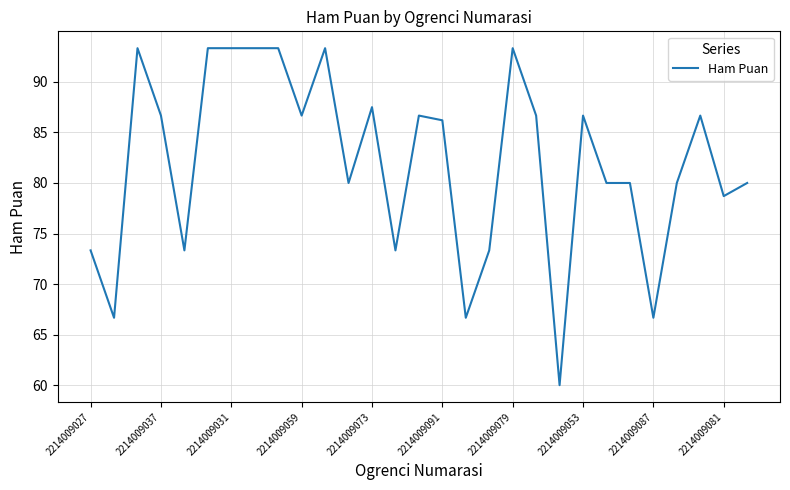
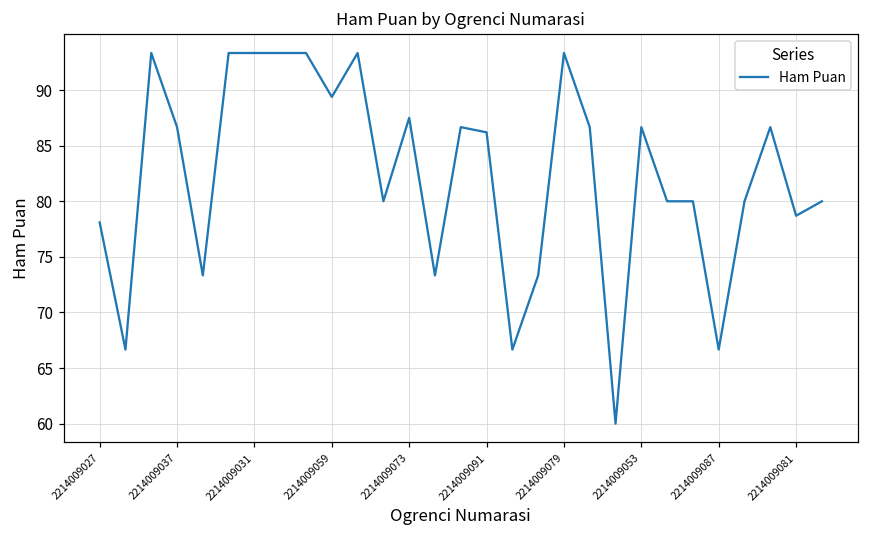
2214009027: 73.3 -> 78.1
2214009059: 86.7 -> 89.4
